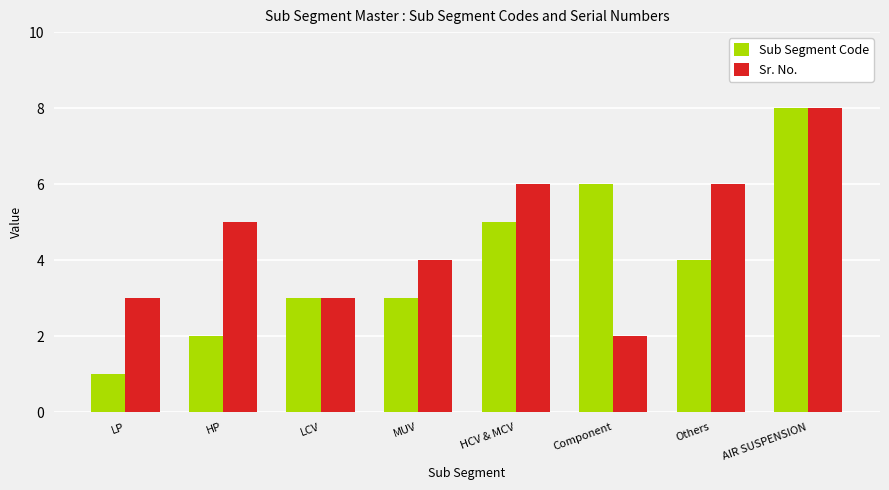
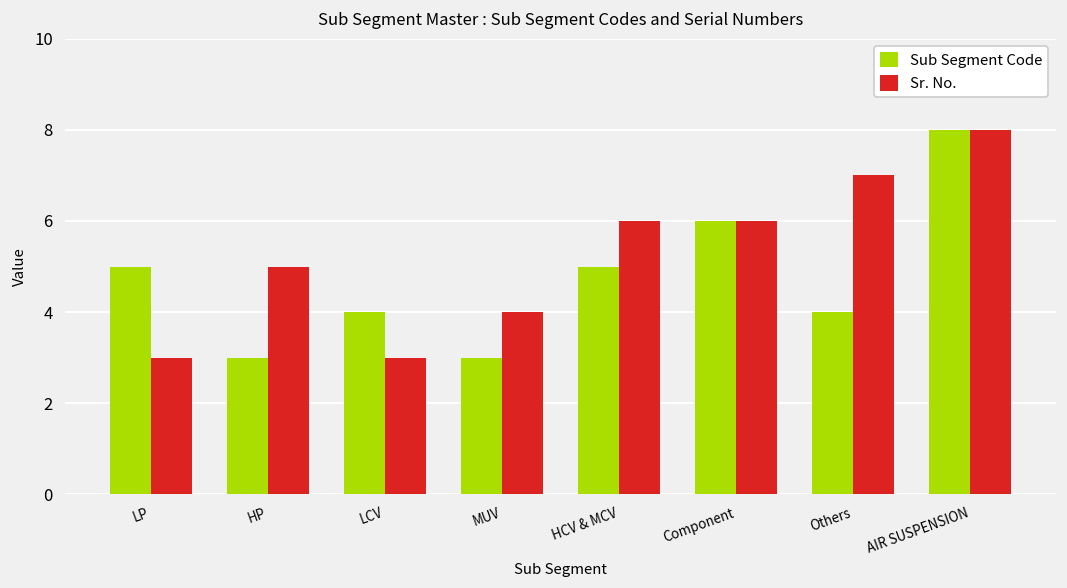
Sub Segment Code, LP: 1 -> 5
Sub Segment Code, HP: 2 -> 3
Sub Segment Code, LCV: 3 -> 4
Sr. No., Component: 2 -> 6
Sr. No., Others: 6 -> 7
